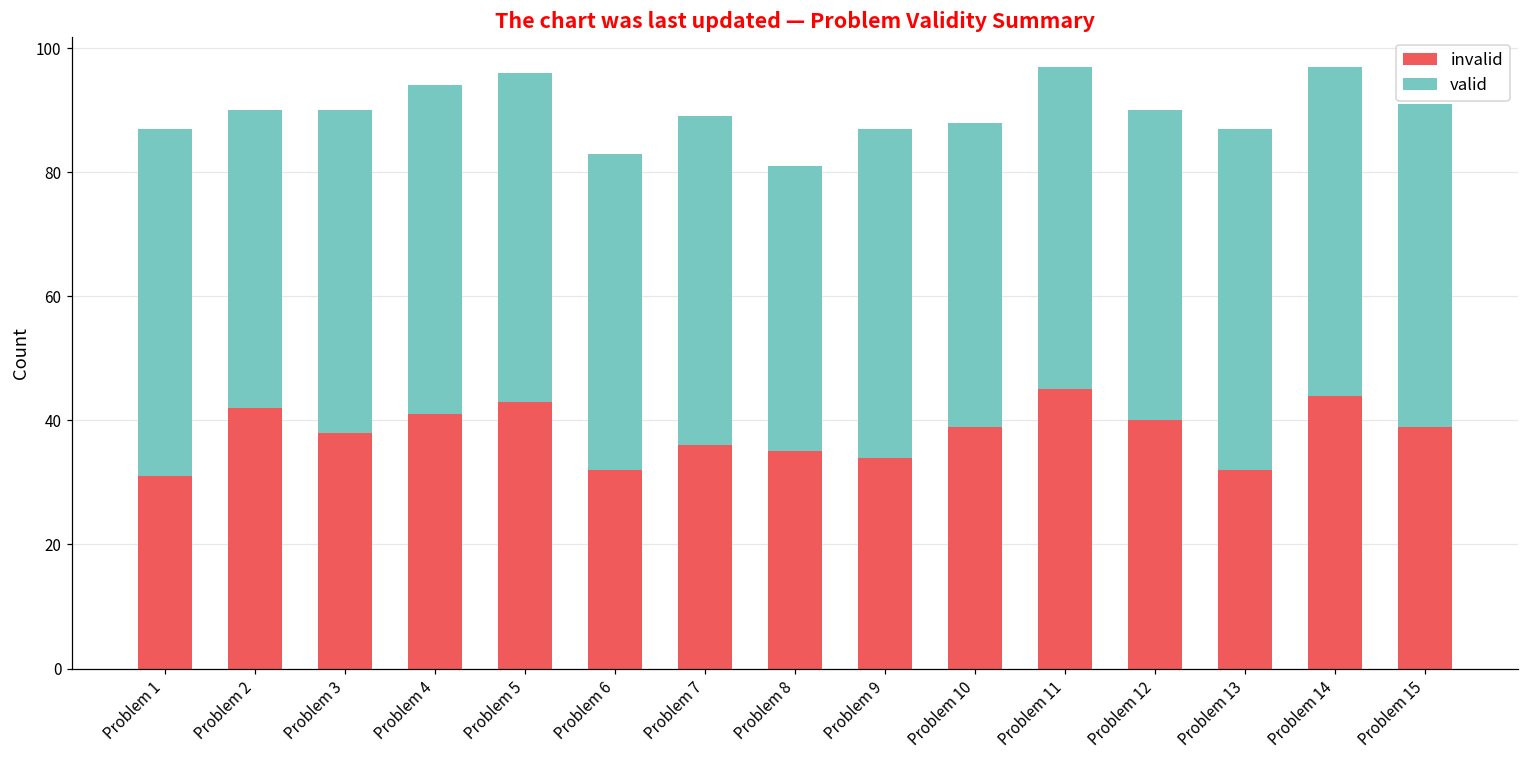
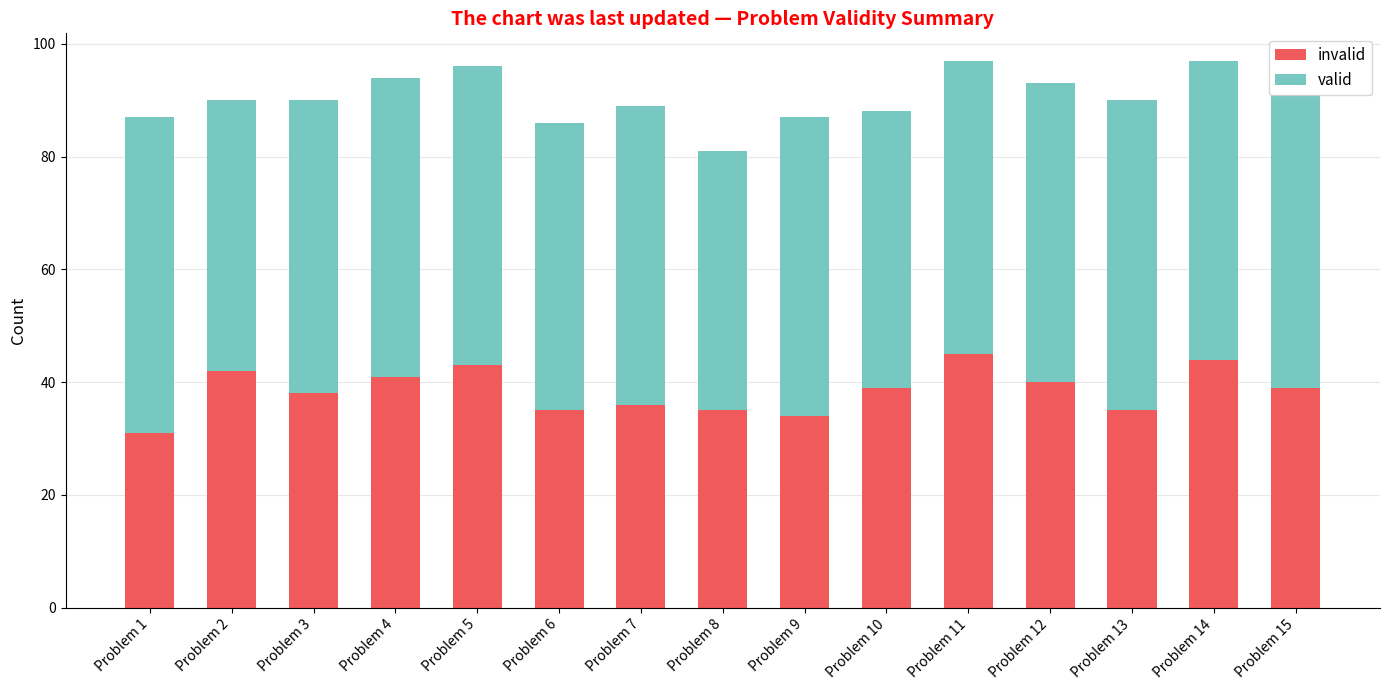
invalid, Problem 6: 32 -> 35
valid, Problem 12: 50 -> 53
invalid, Problem 13: 32 -> 35
